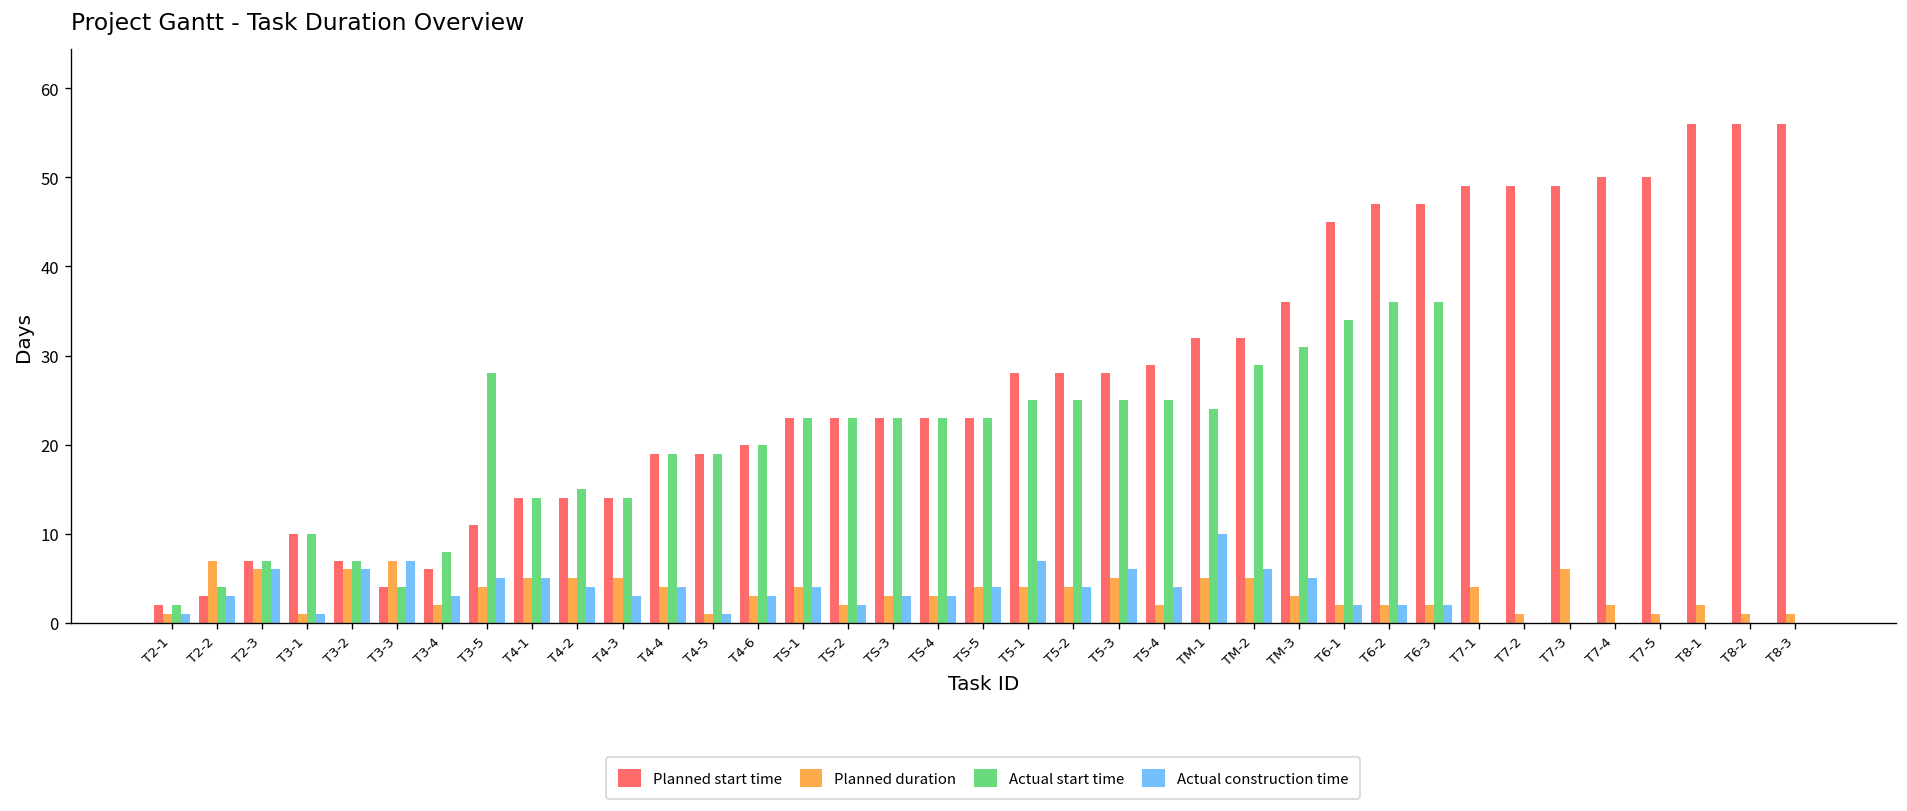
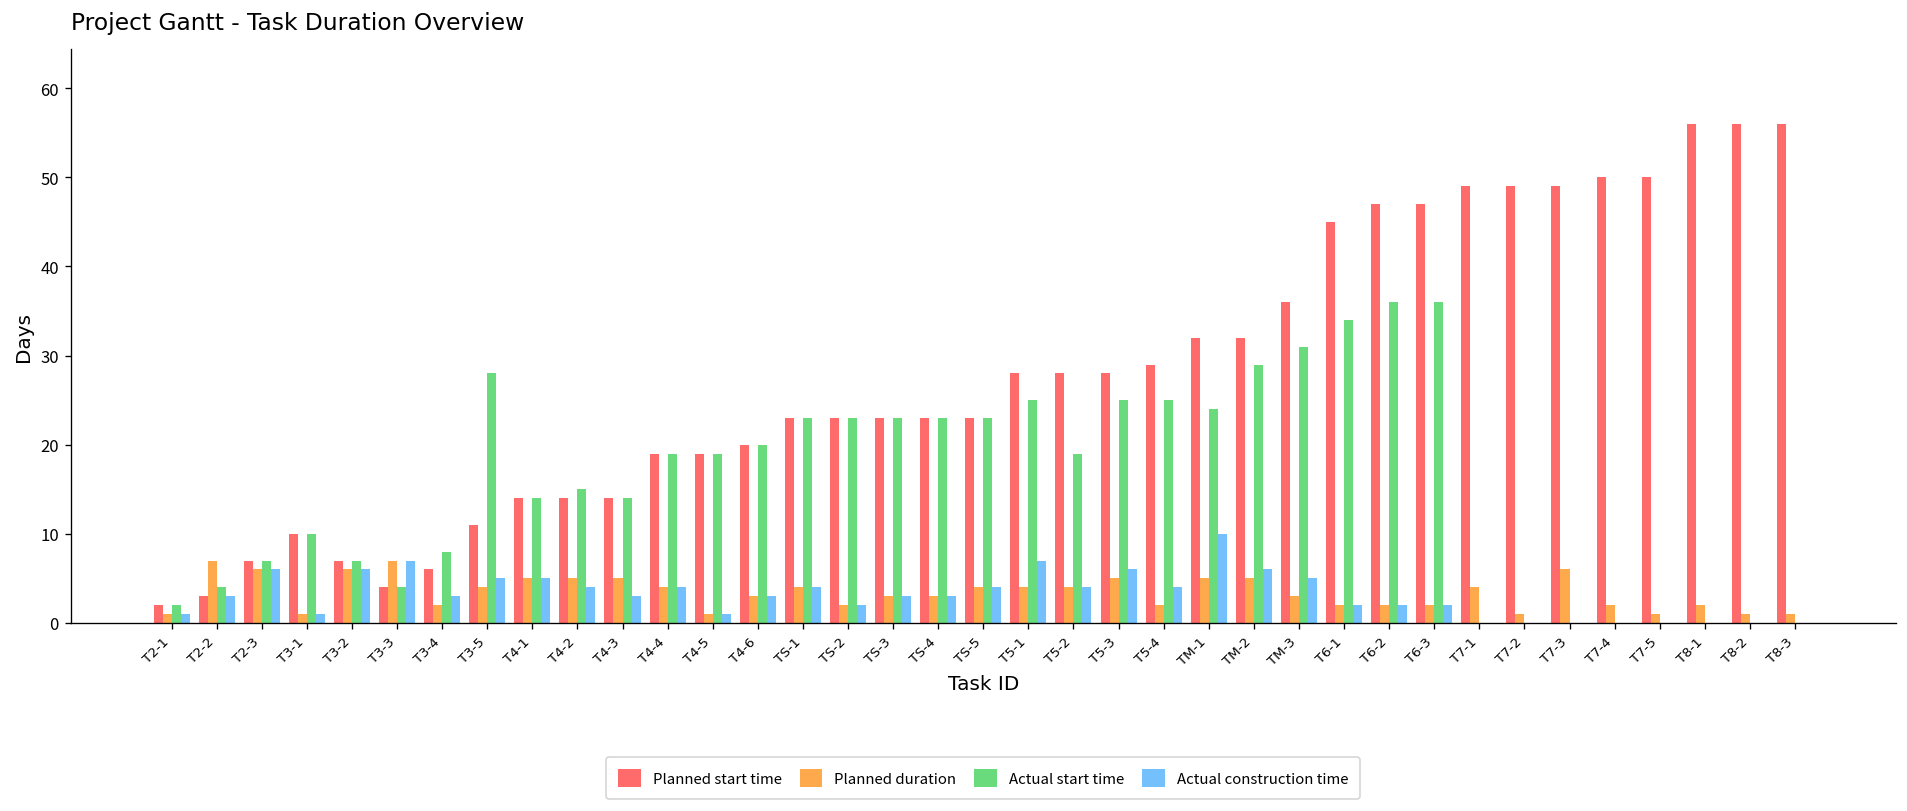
Actual start time, T5-2: 25 -> 19
